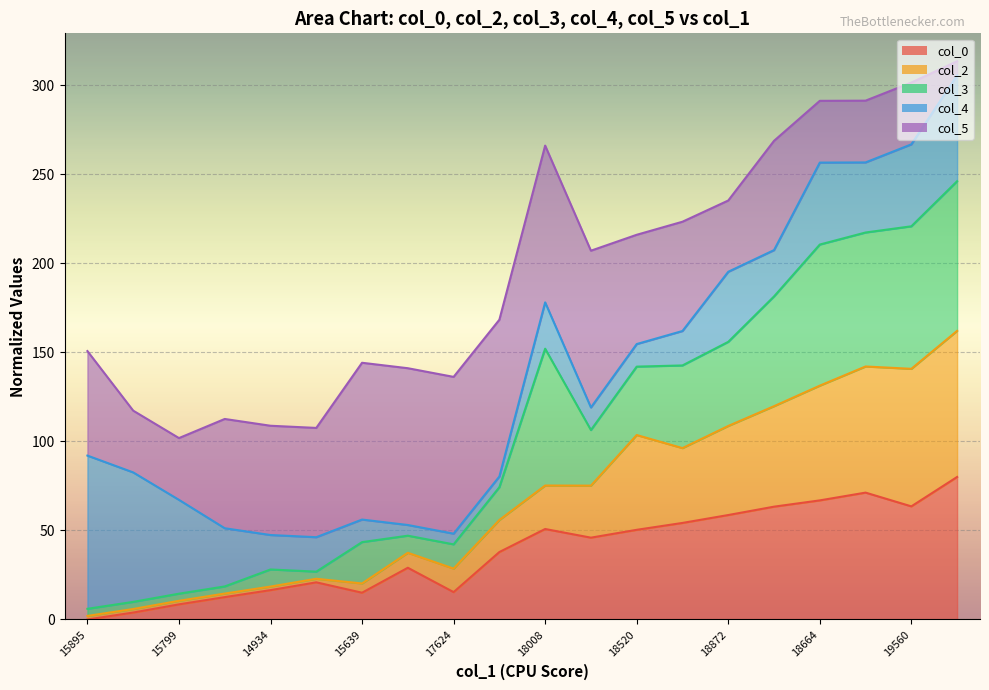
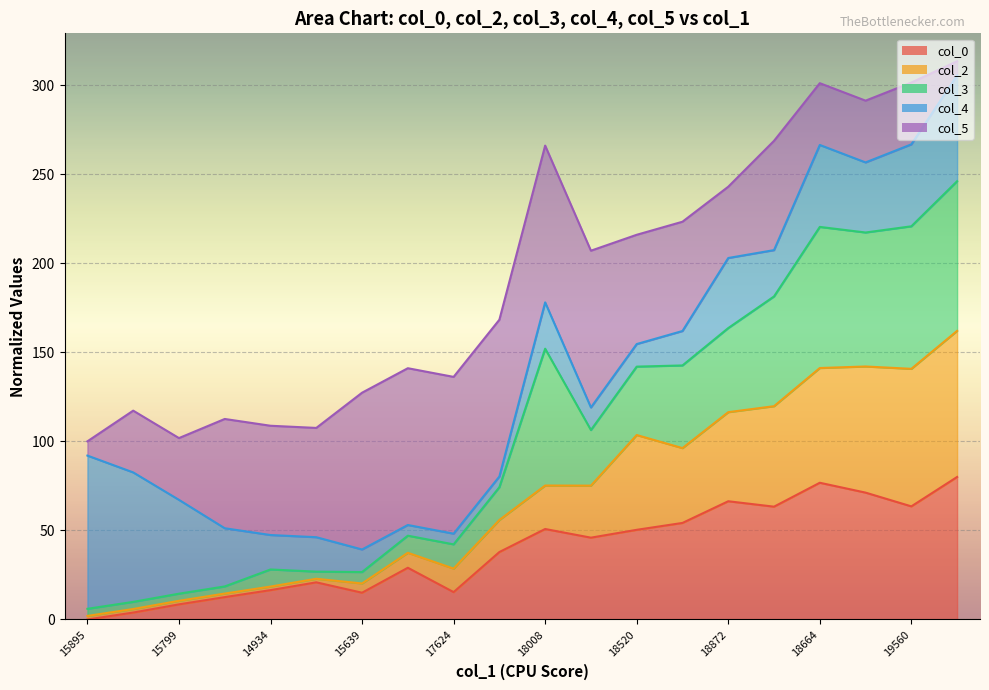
col_5, 15895: 59 -> 8
col_3, 15639: 23 -> 6
col_0, 18872: 59 -> 66
col_0, 18664: 67 -> 77
